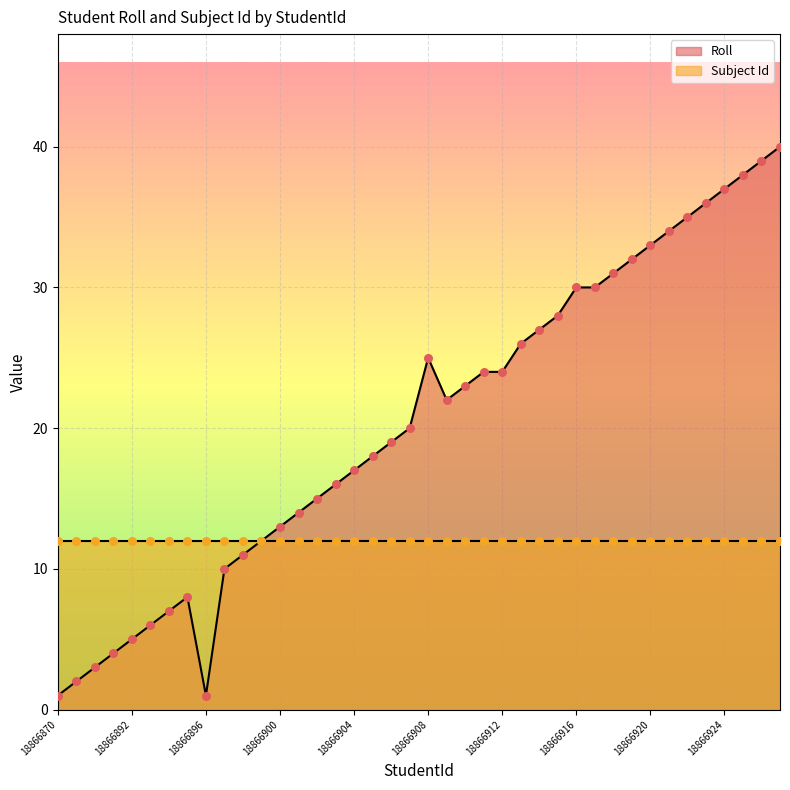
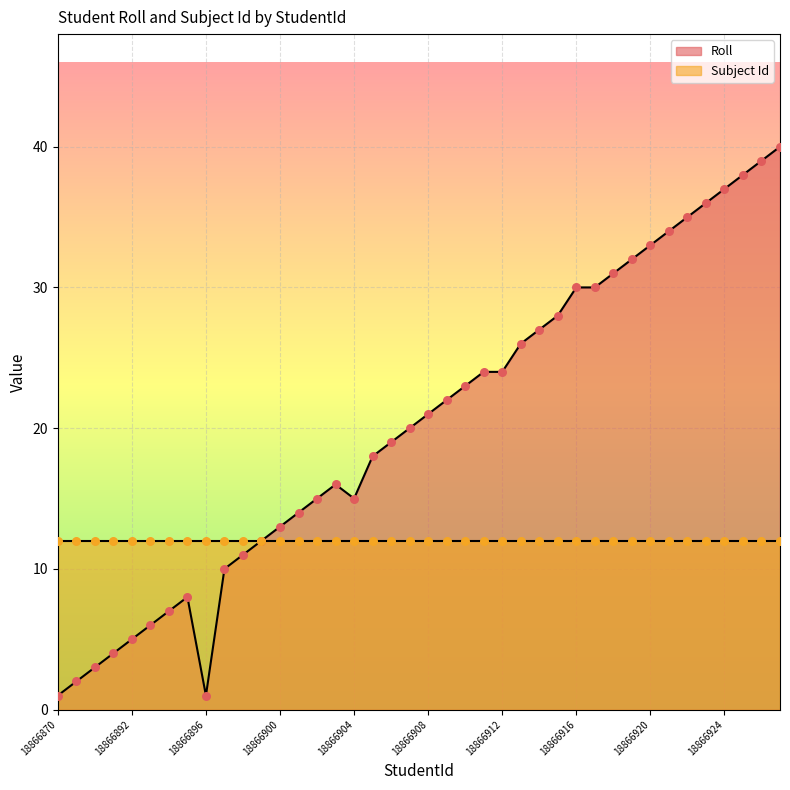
Roll, 18866904: 17 -> 15
Roll, 18866908: 25 -> 21
